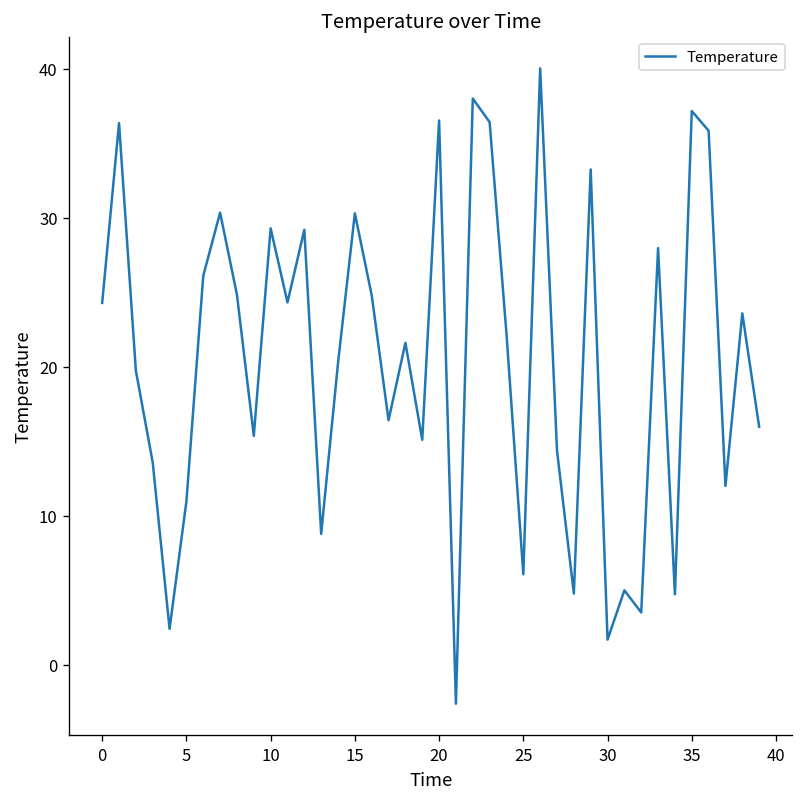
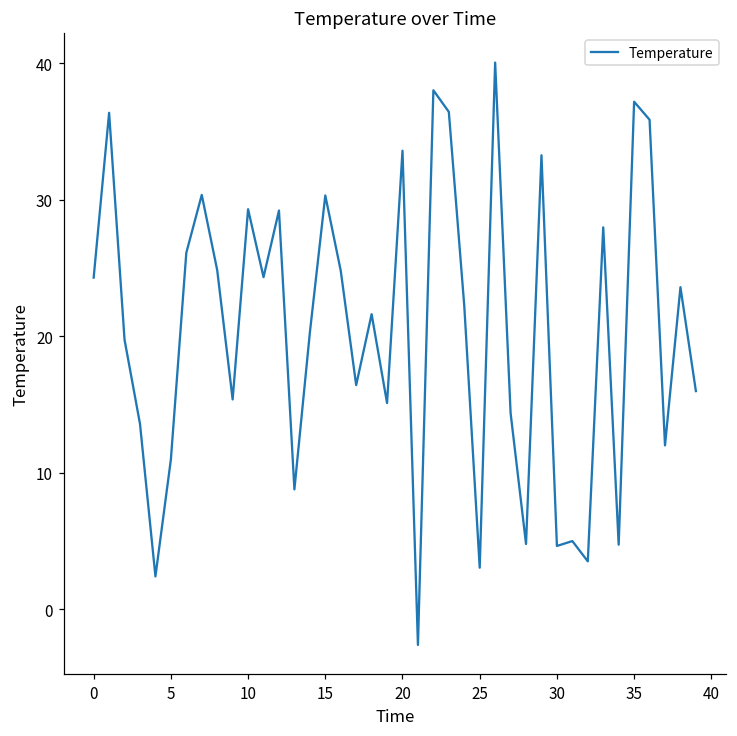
20: 36.5 -> 33.6
25: 6.1 -> 3.0
30: 1.7 -> 4.6
